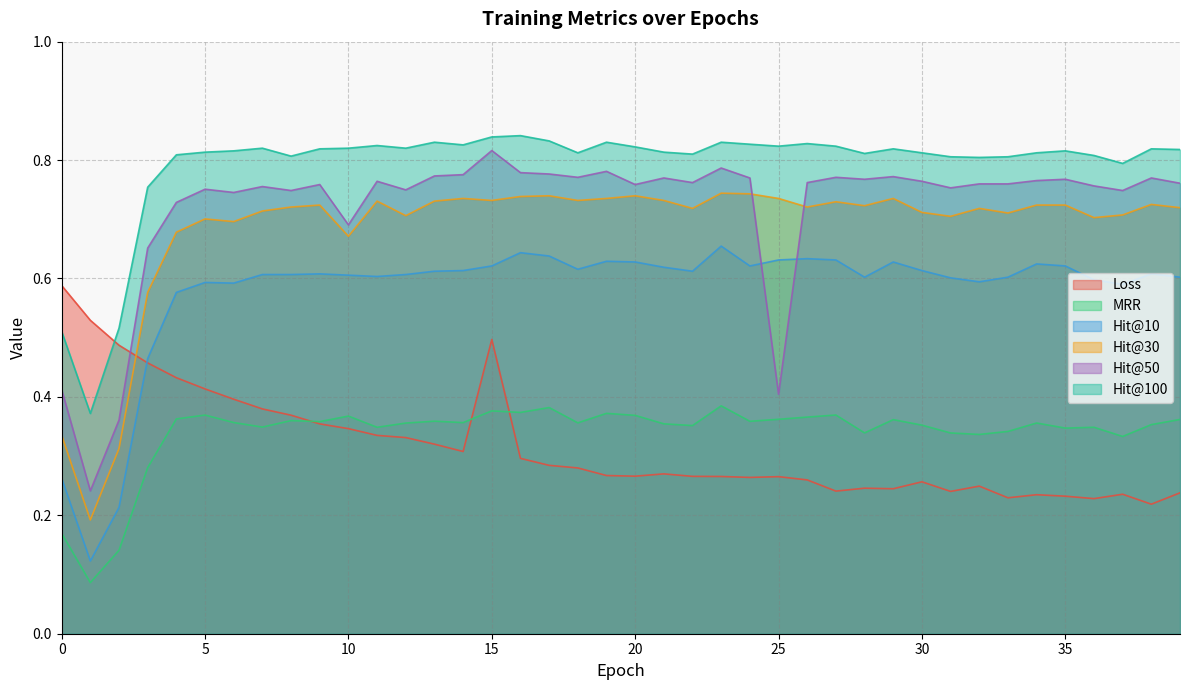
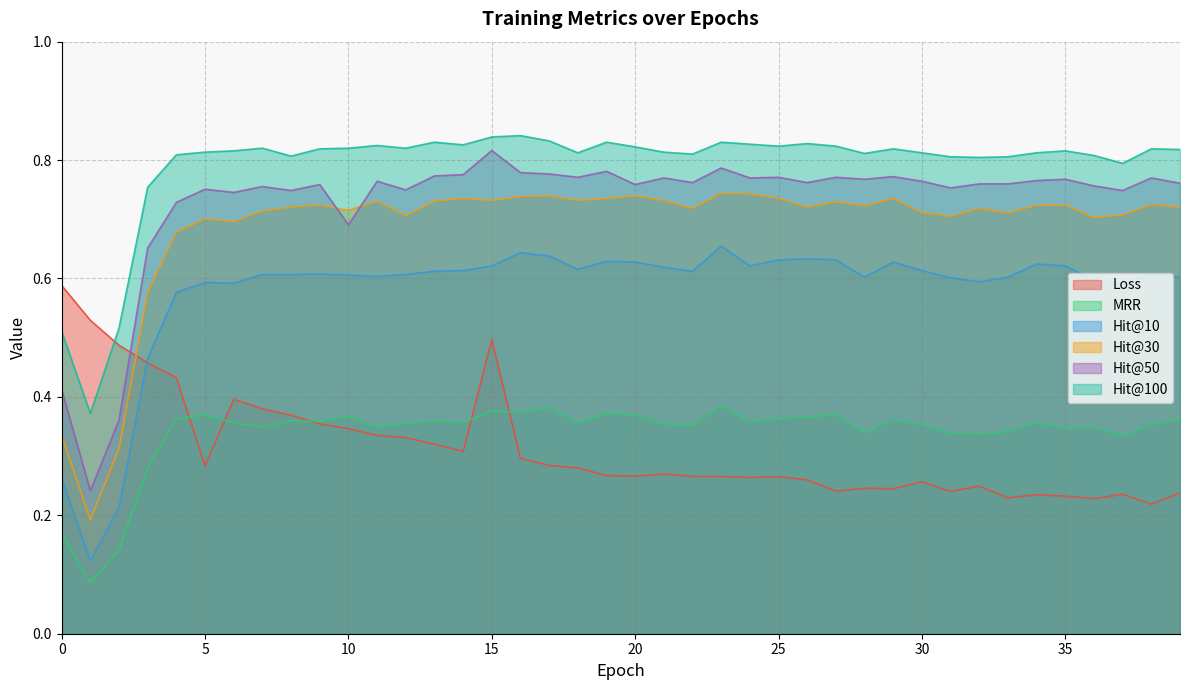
Loss, 5: 0.41 -> 0.28
Hit@30, 10: 0.67 -> 0.72
Hit@50, 25: 0.40 -> 0.77
